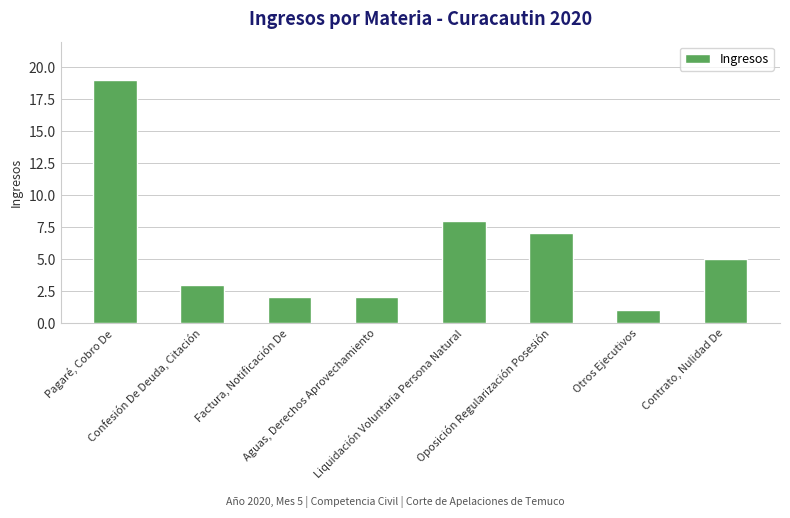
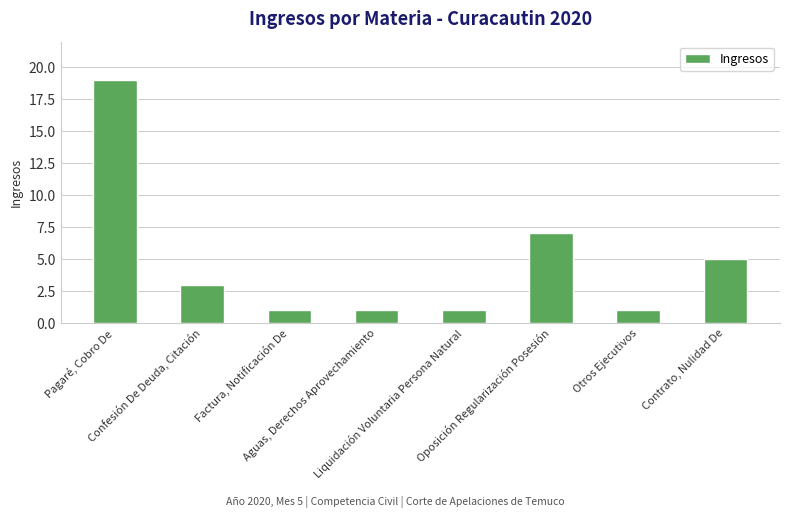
Factura, Notificación De: 2 -> 1
Aguas, Derechos Aprovechamiento: 2 -> 1
Liquidación Voluntaria Persona Natural: 8 -> 1
